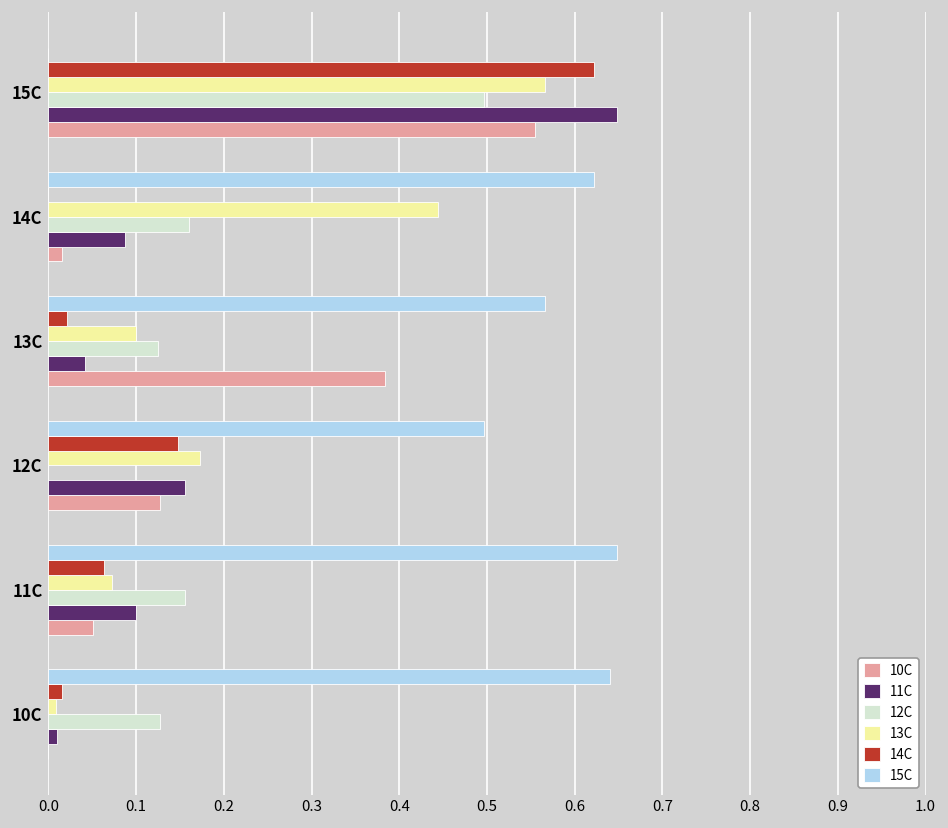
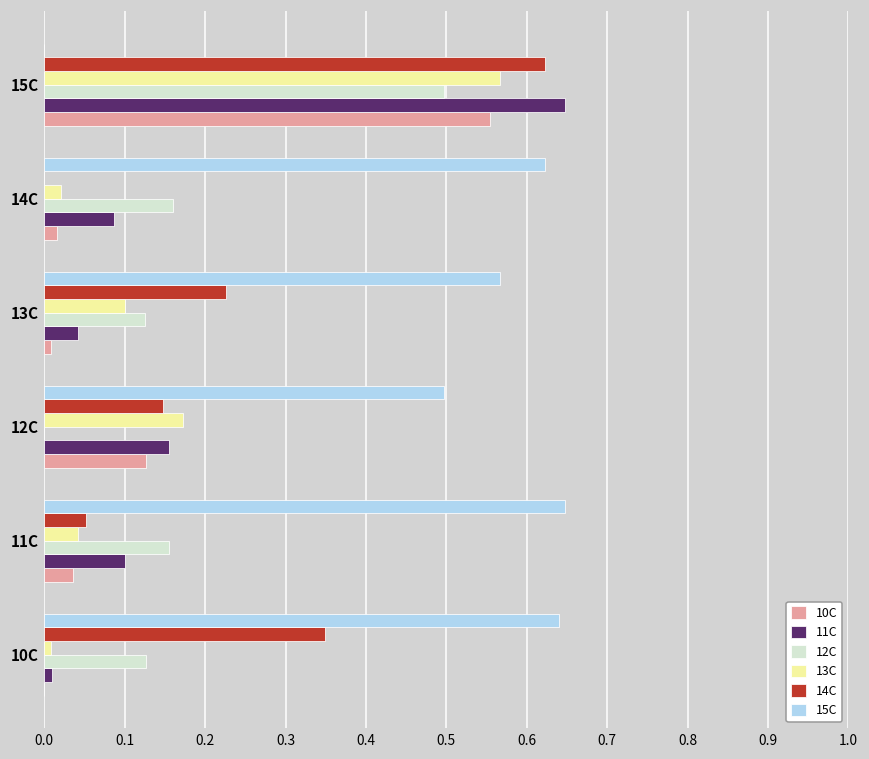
13C, 14C: 0.44 -> 0.02
14C, 13C: 0.02 -> 0.23
10C, 13C: 0.38 -> 0.01
14C, 11C: 0.06 -> 0.05
13C, 11C: 0.07 -> 0.04
10C, 11C: 0.05 -> 0.04
14C, 10C: 0.02 -> 0.35
